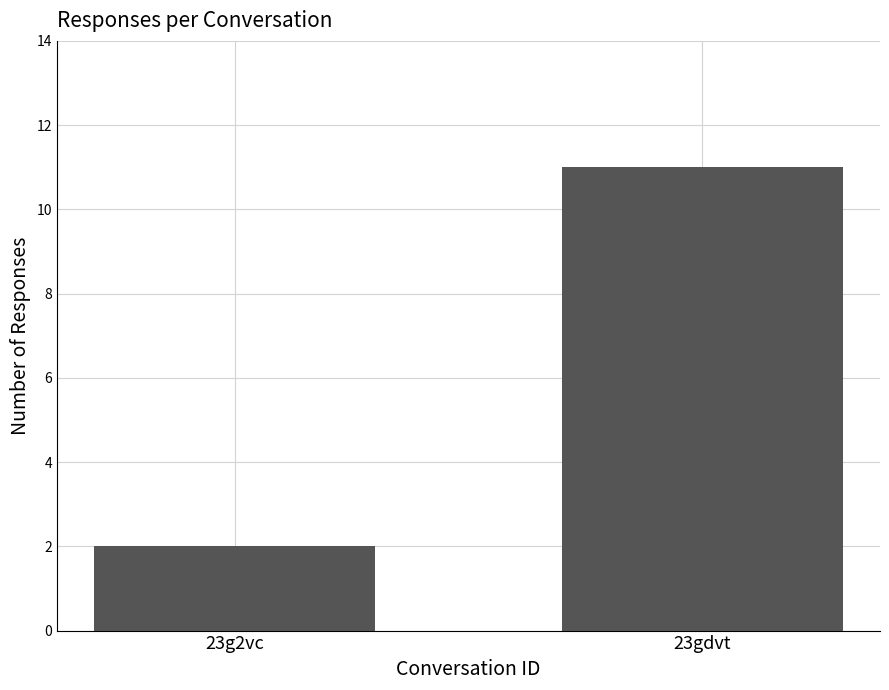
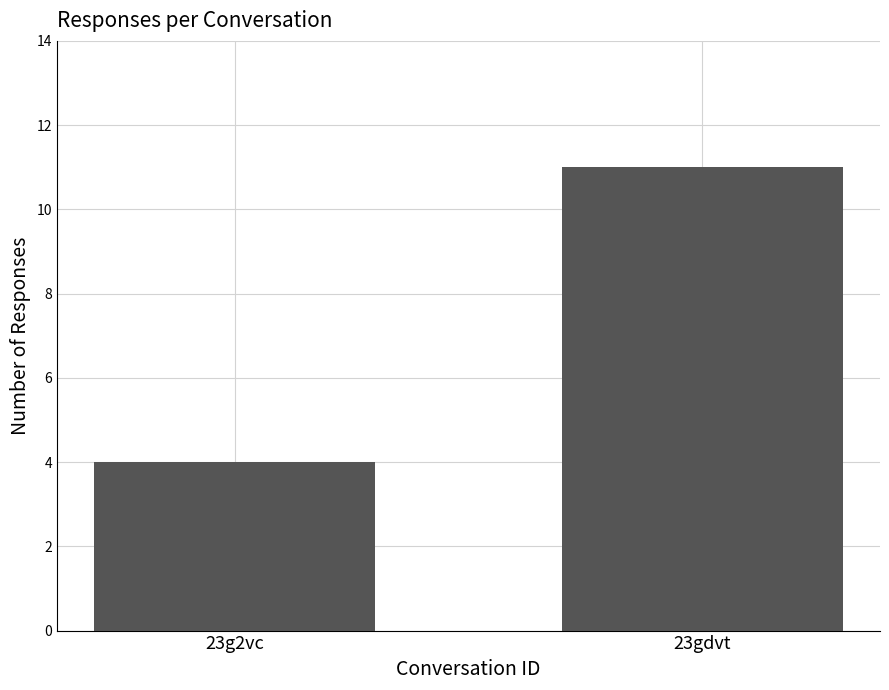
23g2vc: 2 -> 4
